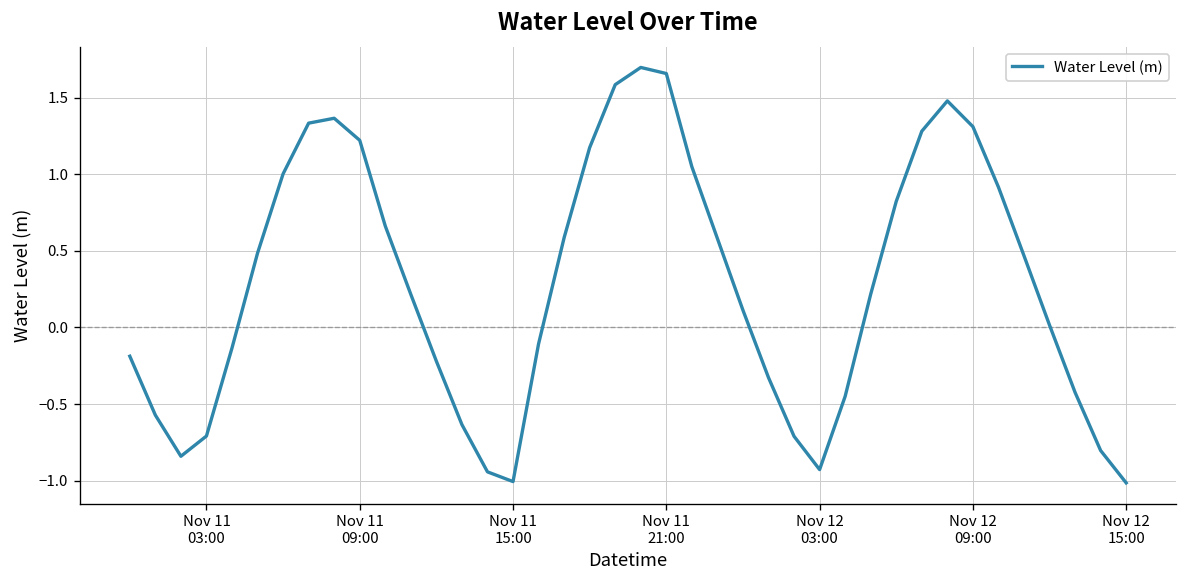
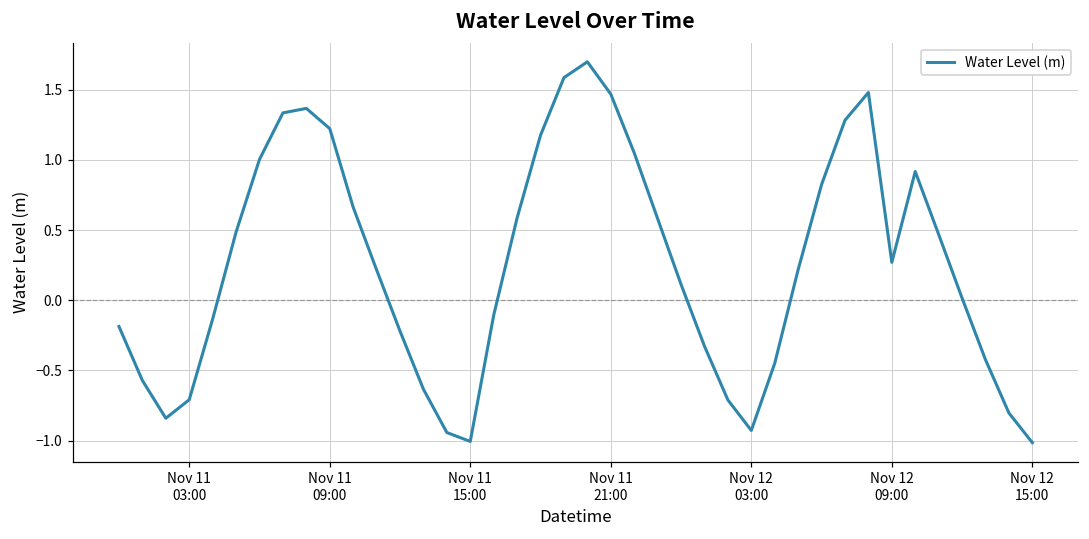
Nov 11 21:00: 1.66 -> 1.47
Nov 12 09:00: 1.31 -> 0.27
